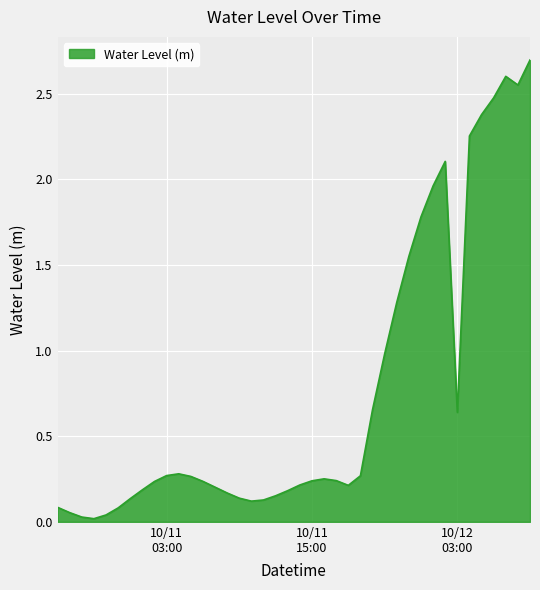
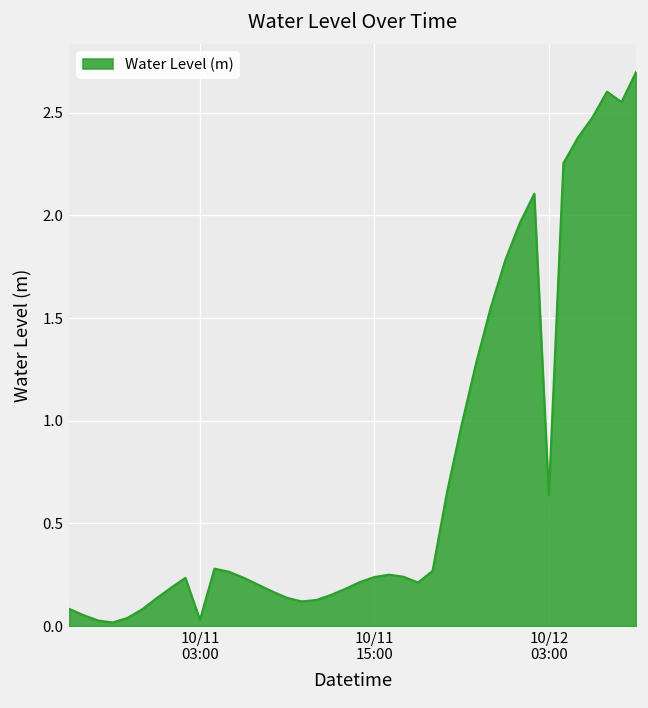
10/11 03:00: 0.27 -> 0.03
